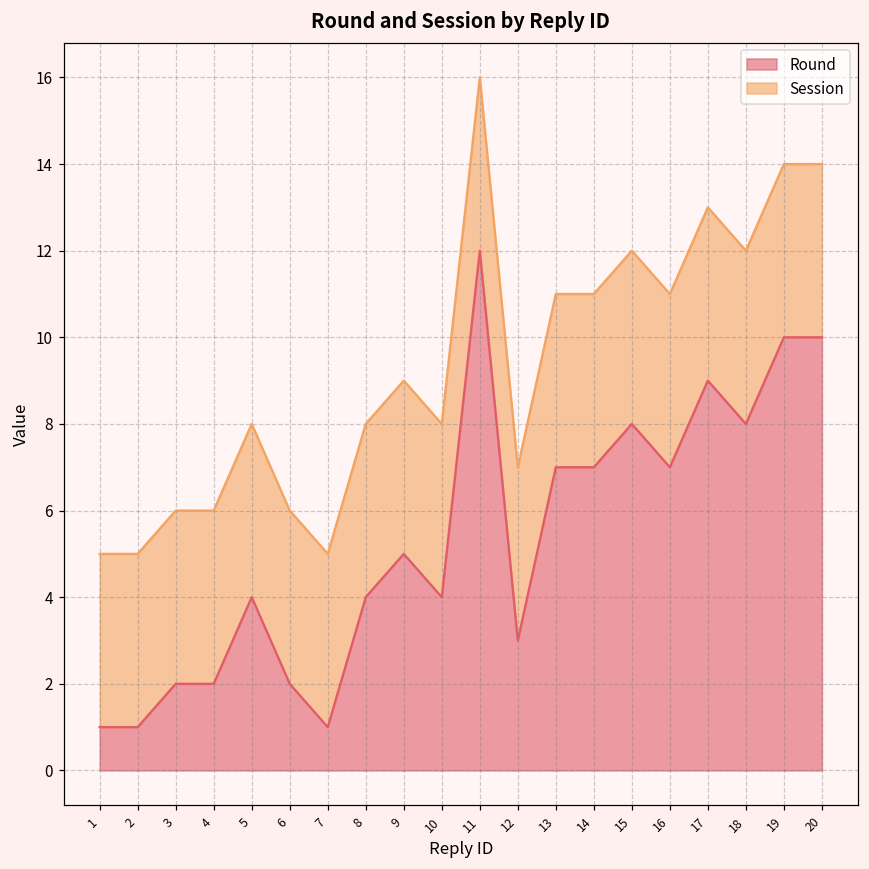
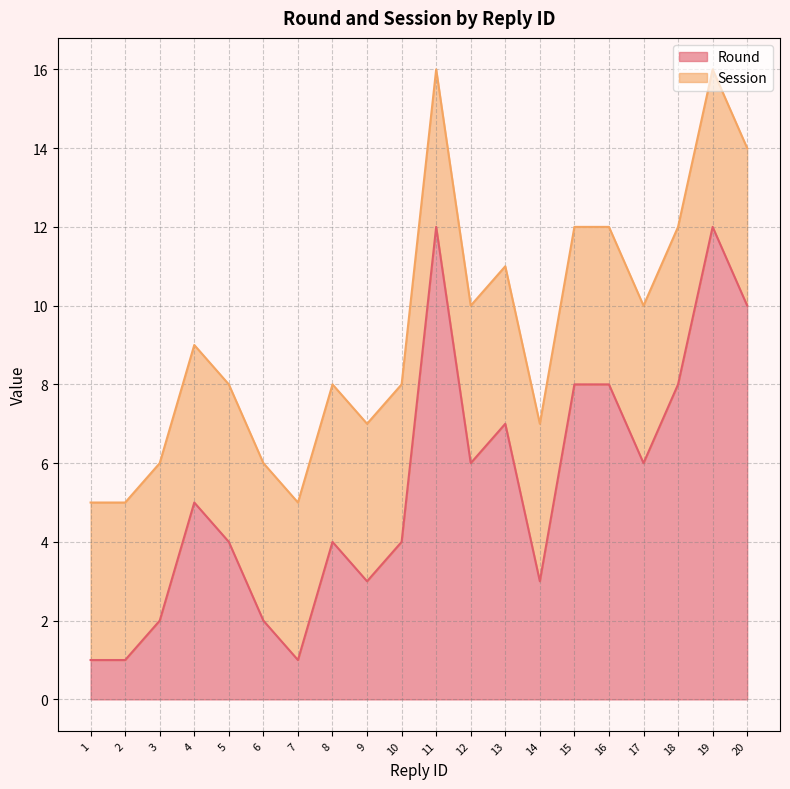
Round, 4: 2 -> 5
Round, 9: 5 -> 3
Round, 12: 3 -> 6
Round, 14: 7 -> 3
Round, 16: 7 -> 8
Round, 17: 9 -> 6
Round, 19: 10 -> 12
